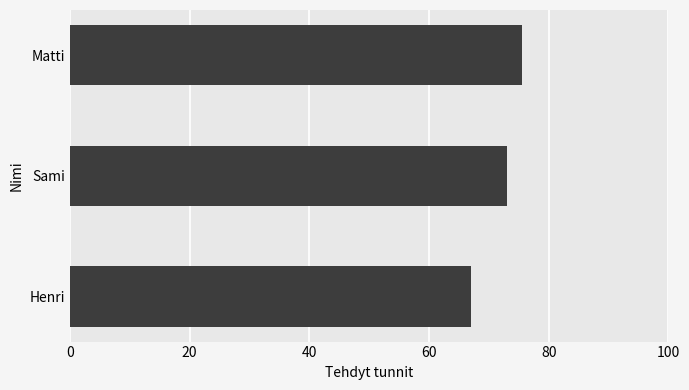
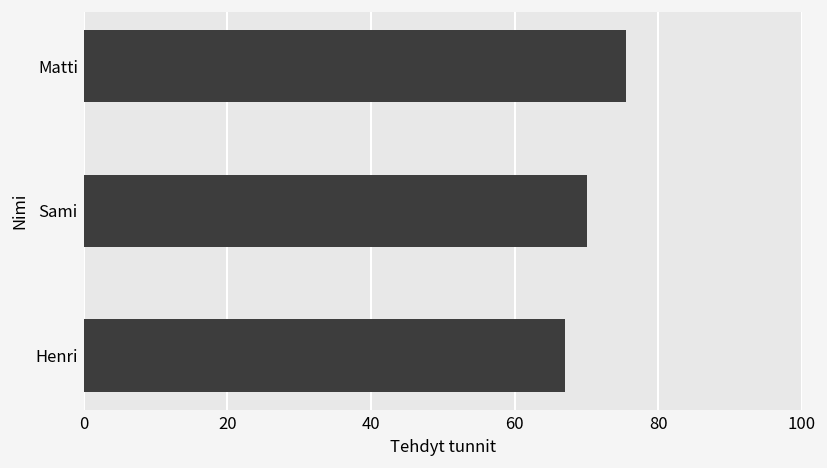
Sami: 73 -> 70
